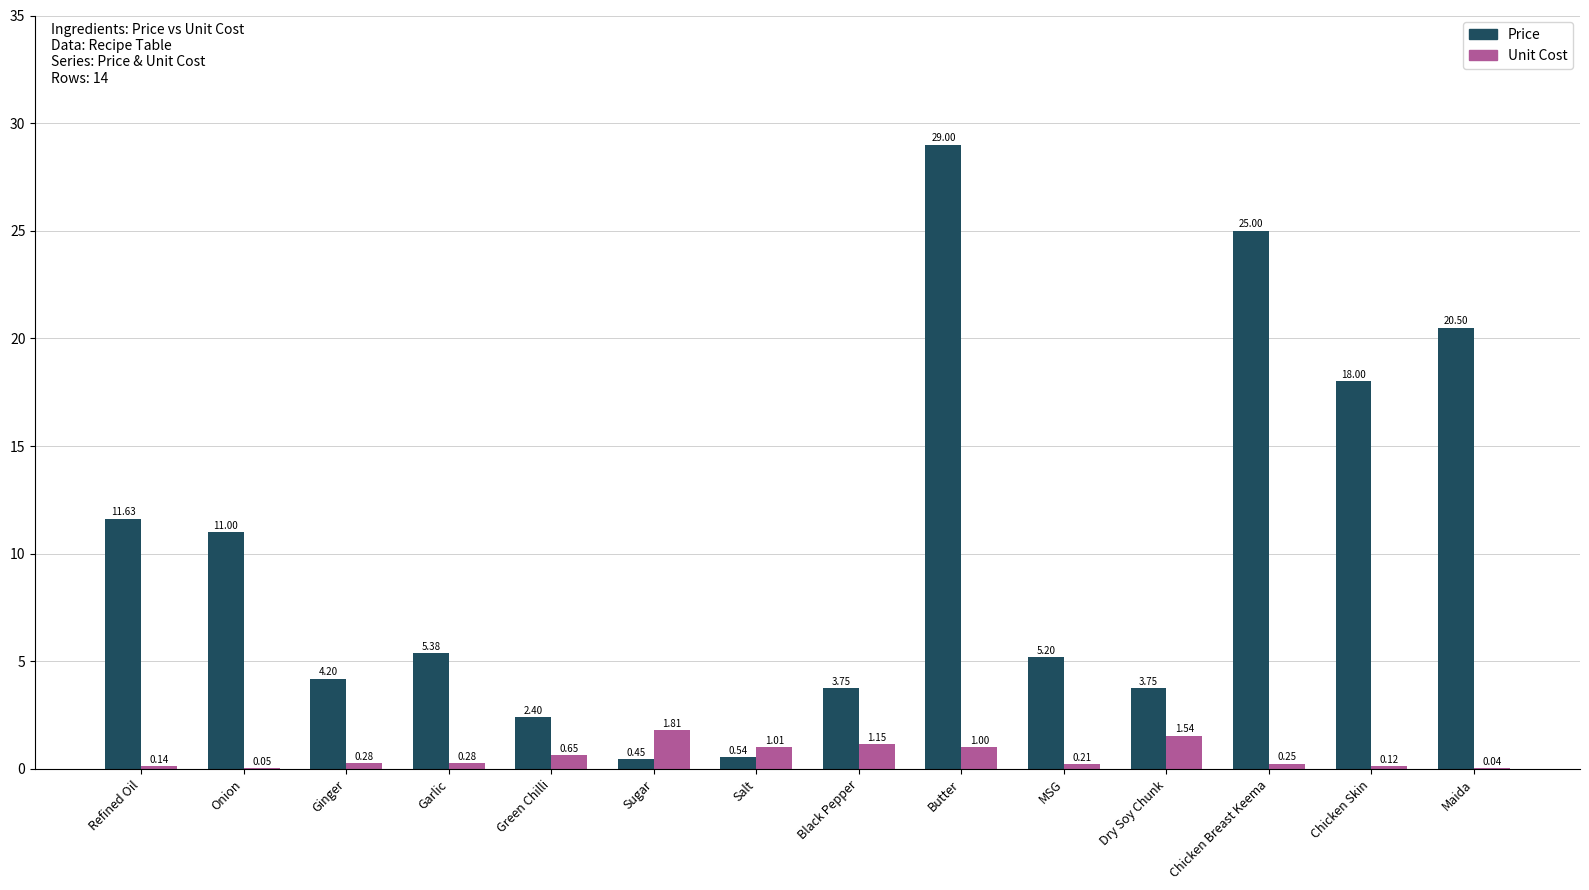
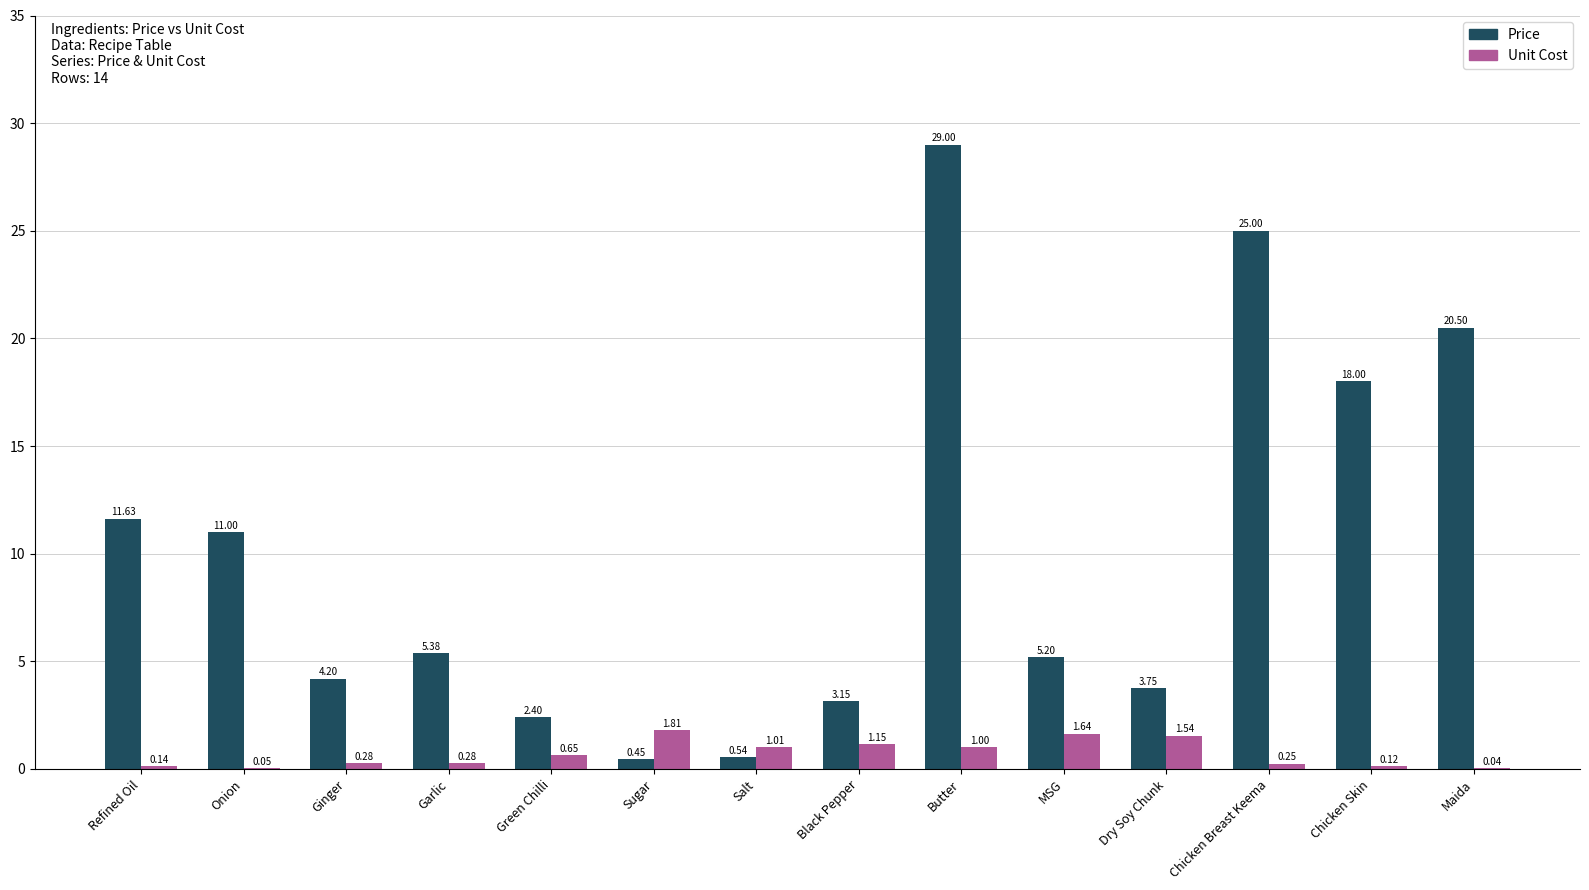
Price, Black Pepper: 3.75 -> 3.15
Unit Cost, MSG: 0.21 -> 1.64
